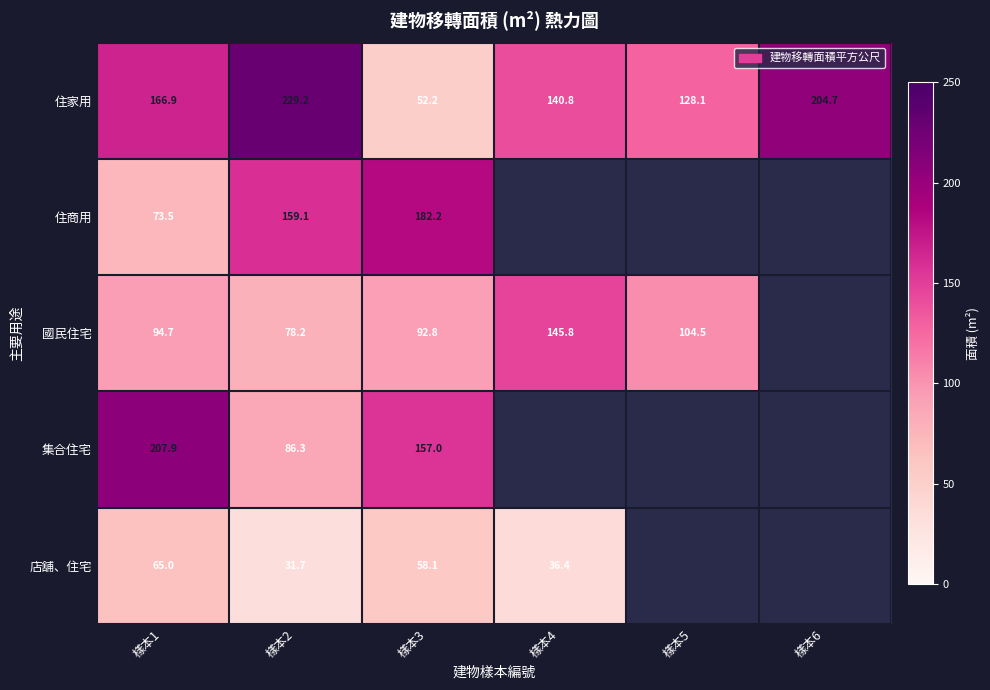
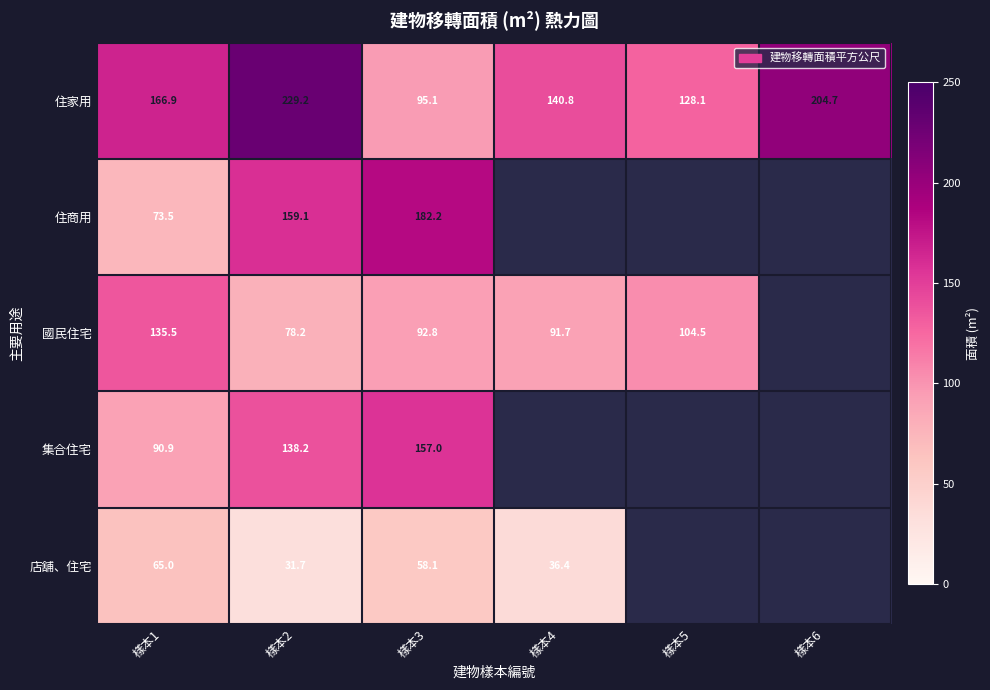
住家用, 樣本3: 52.2 -> 95.1
國民住宅, 樣本1: 94.7 -> 135.5
國民住宅, 樣本4: 145.8 -> 91.7
集合住宅, 樣本1: 207.9 -> 90.9
集合住宅, 樣本2: 86.3 -> 138.2
